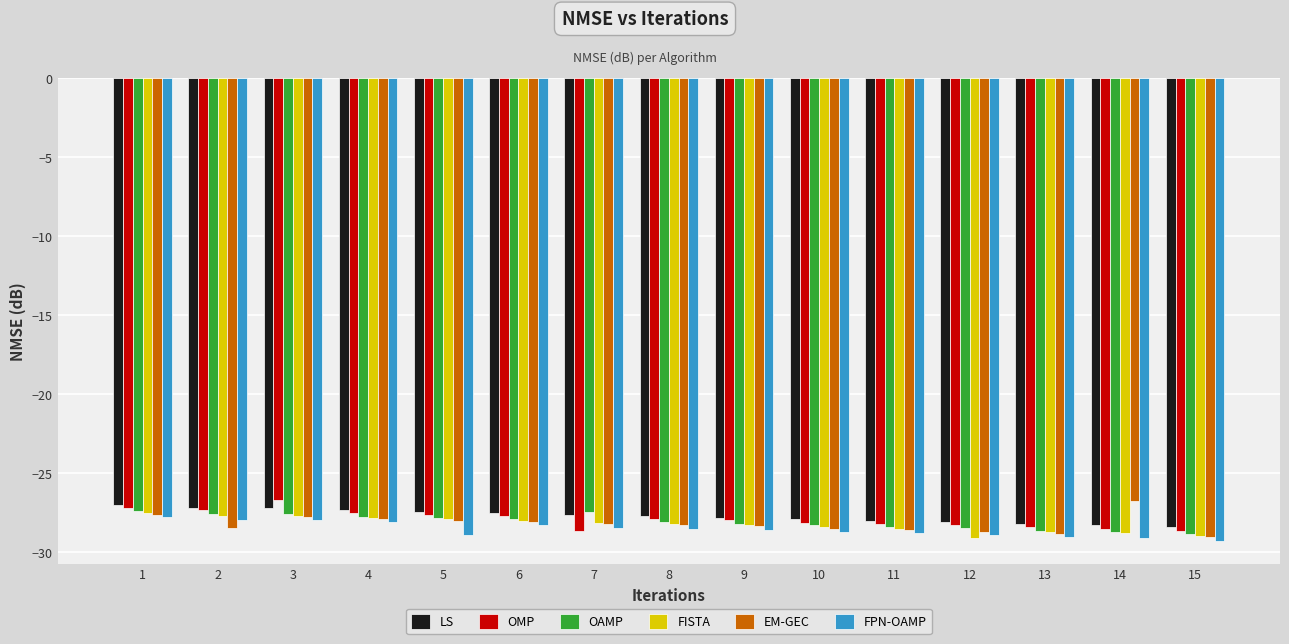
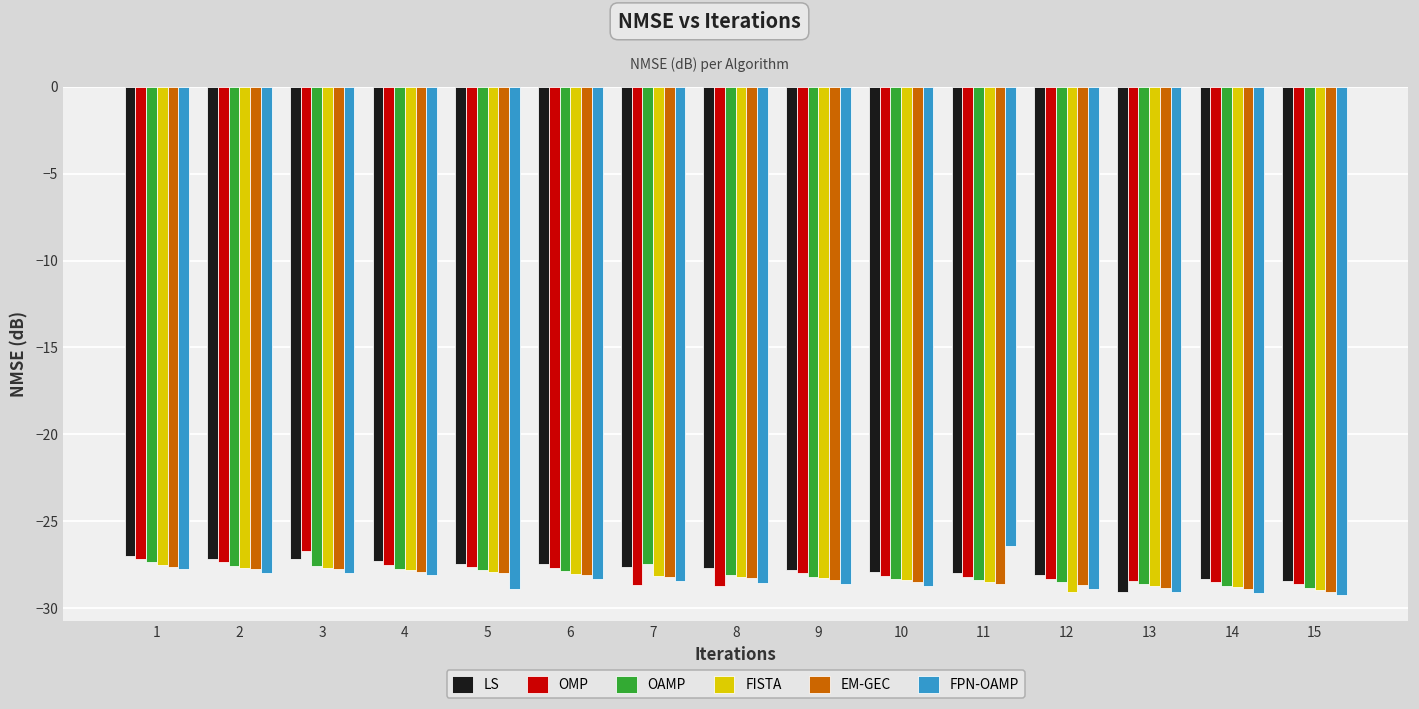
EM-GEC, 2: -28.5 -> -27.8
OMP, 8: -27.9 -> -28.7
FPN-OAMP, 11: -28.8 -> -26.4
LS, 13: -28.2 -> -29.1
EM-GEC, 14: -26.8 -> -28.9
